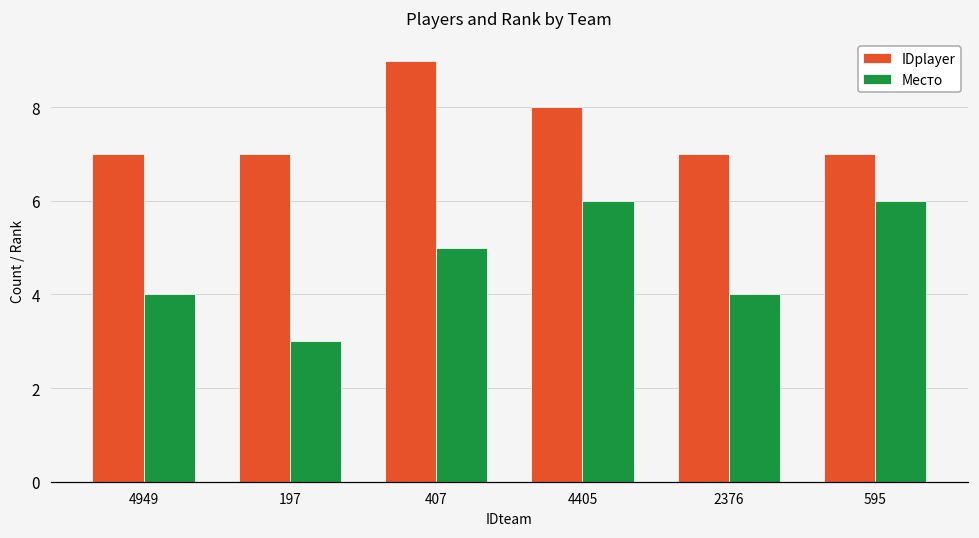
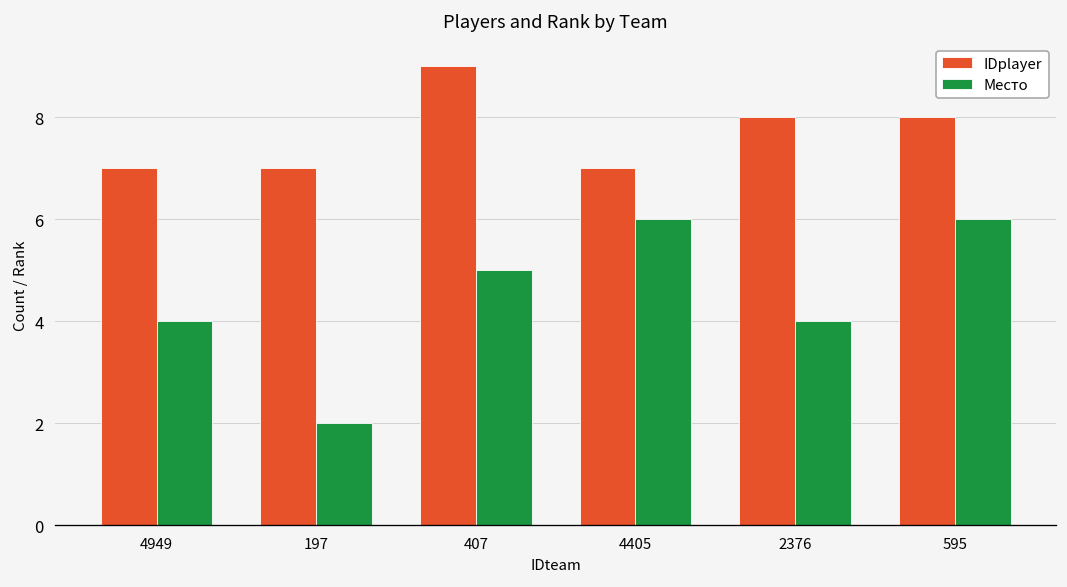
Место, 197: 3 -> 2
IDplayer, 4405: 8 -> 7
IDplayer, 2376: 7 -> 8
IDplayer, 595: 7 -> 8
